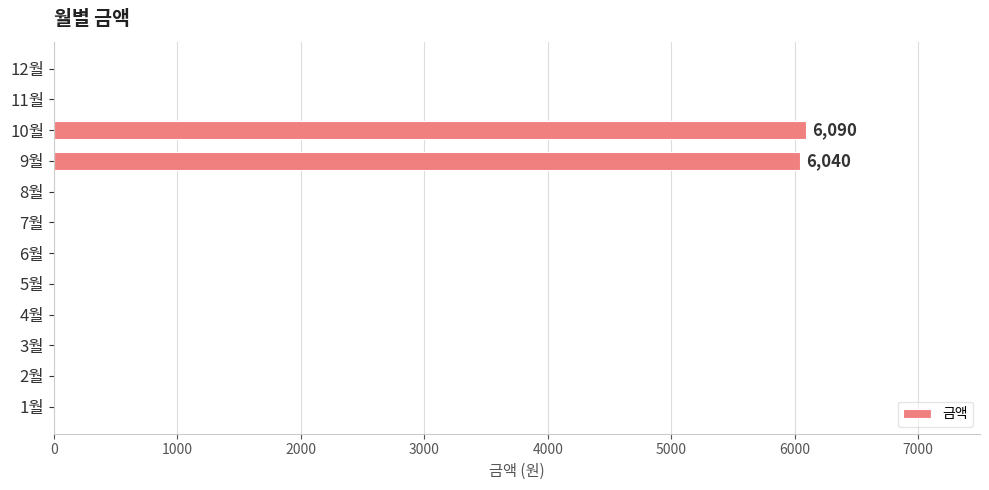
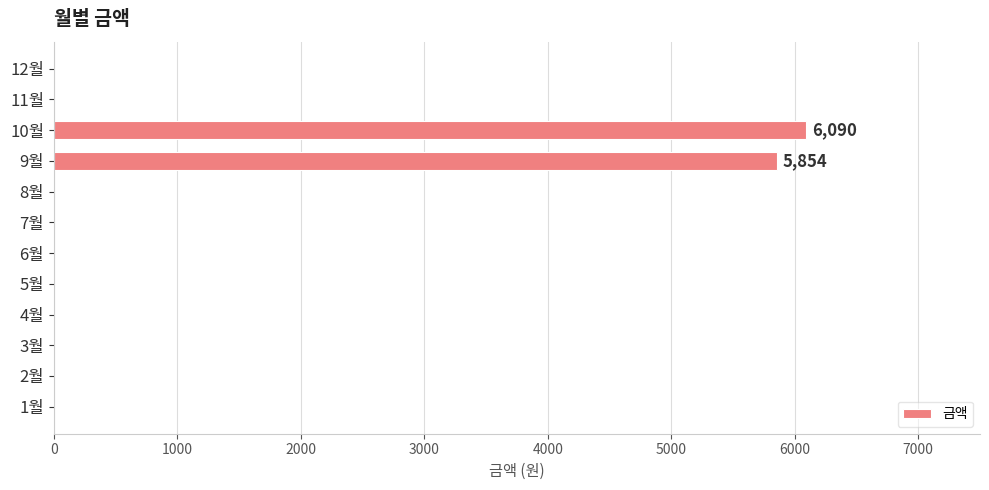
9월: 6,040 -> 5,854
